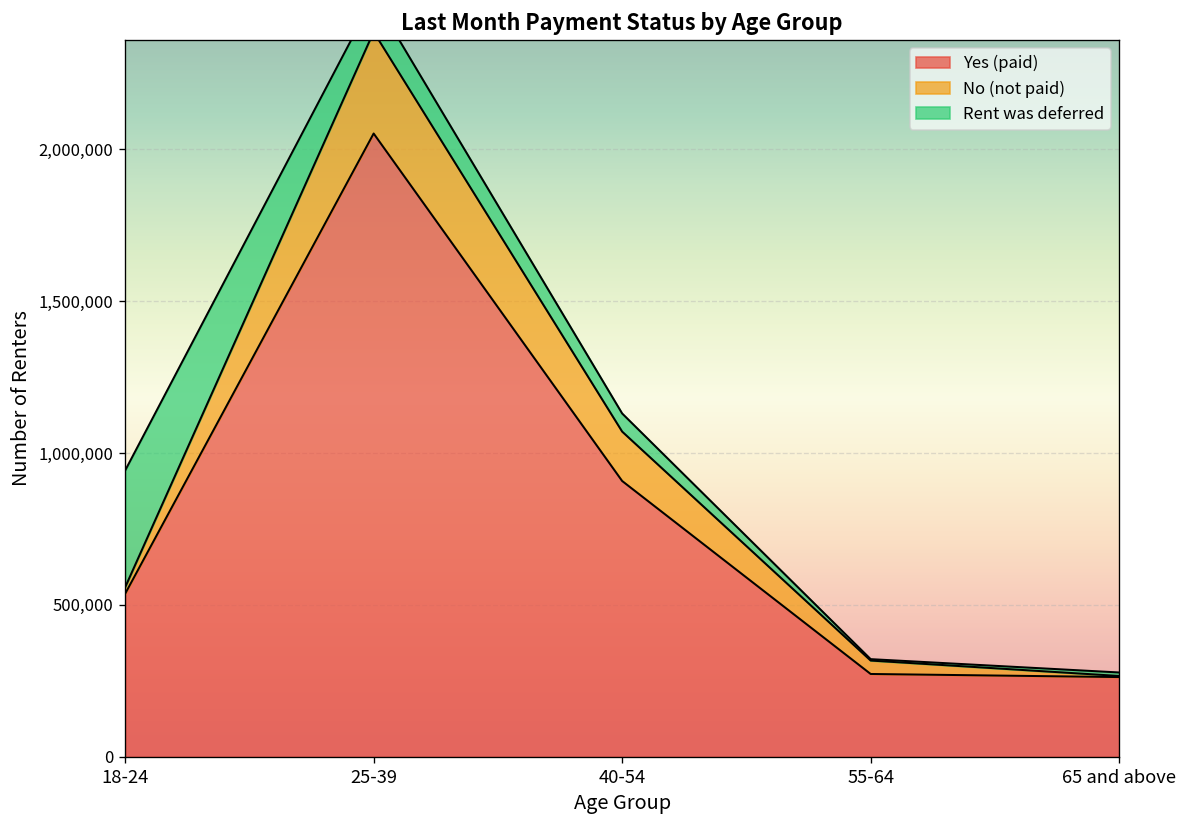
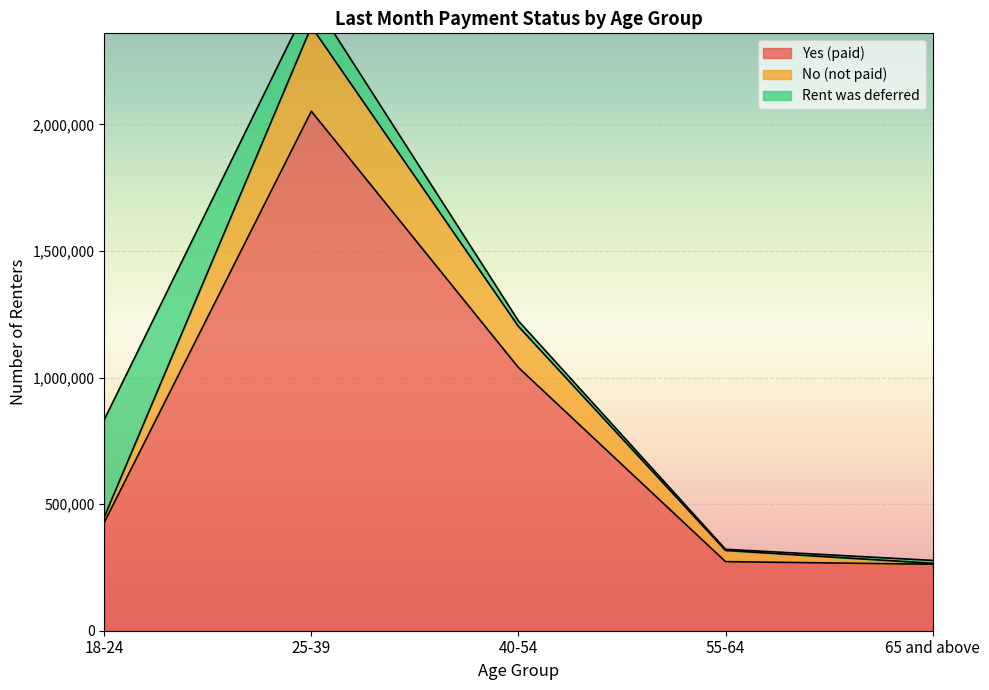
Yes (paid), 18-24: 540,000 -> 430,000
Yes (paid), 40-54: 910,000 -> 1,040,000
Rent was deferred, 40-54: 60,000 -> 20,000
